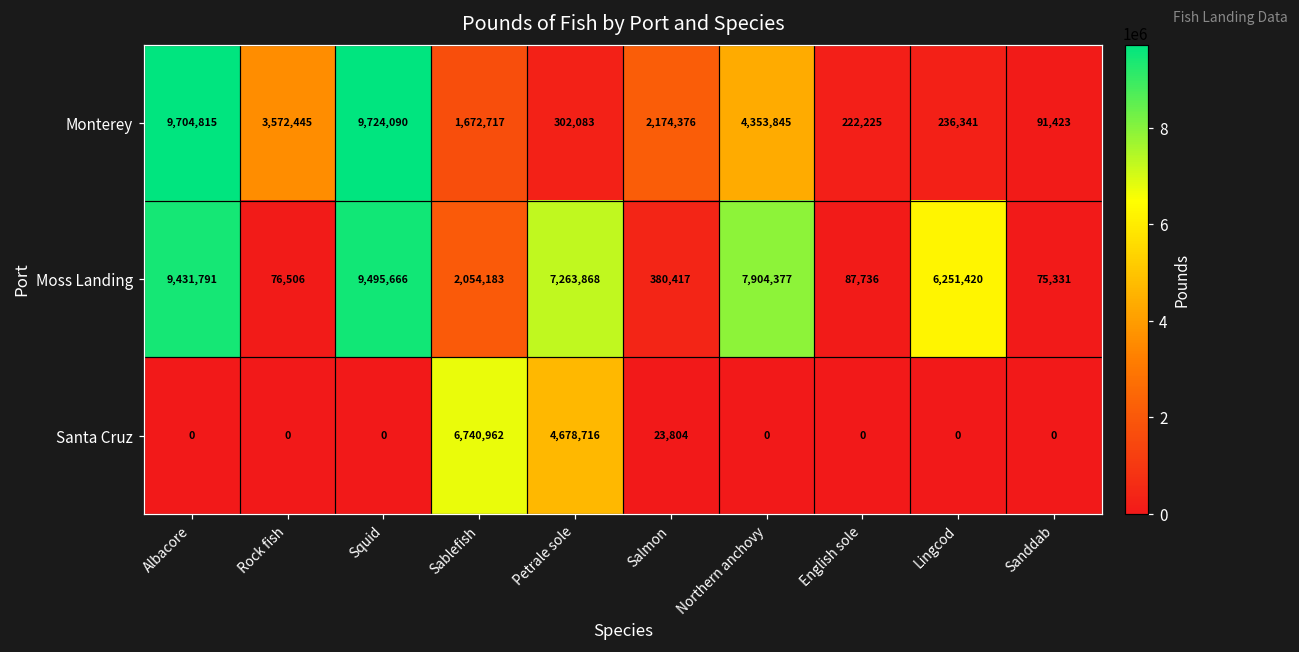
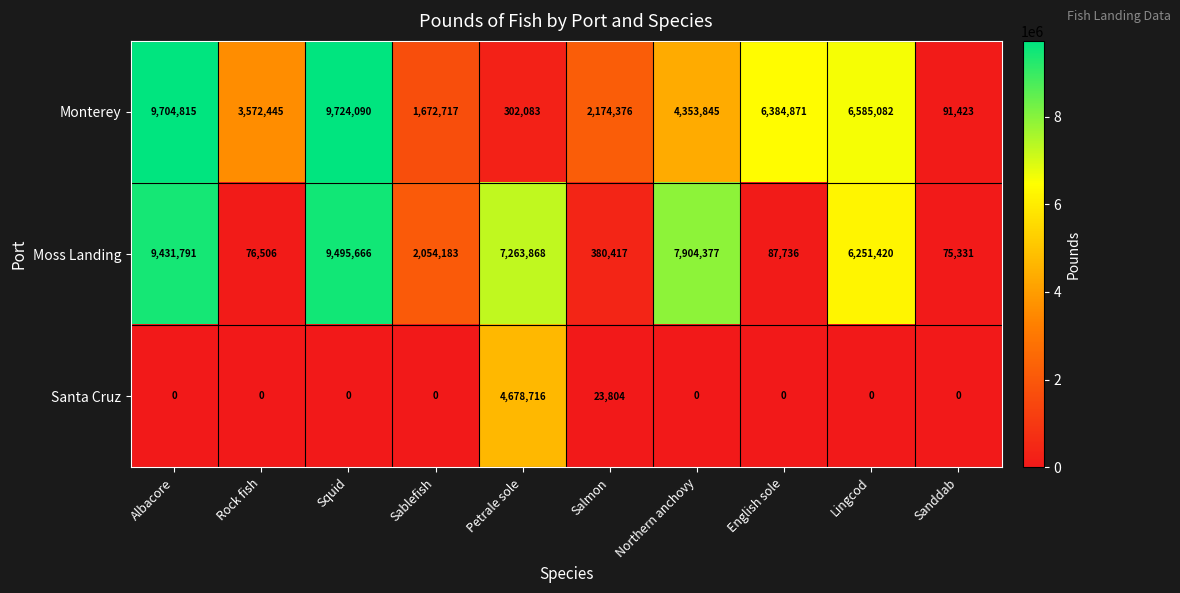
Monterey, English sole: 222,225 -> 6,384,871
Monterey, Lingcod: 236,341 -> 6,585,082
Santa Cruz, Sablefish: 6,740,962 -> 0
